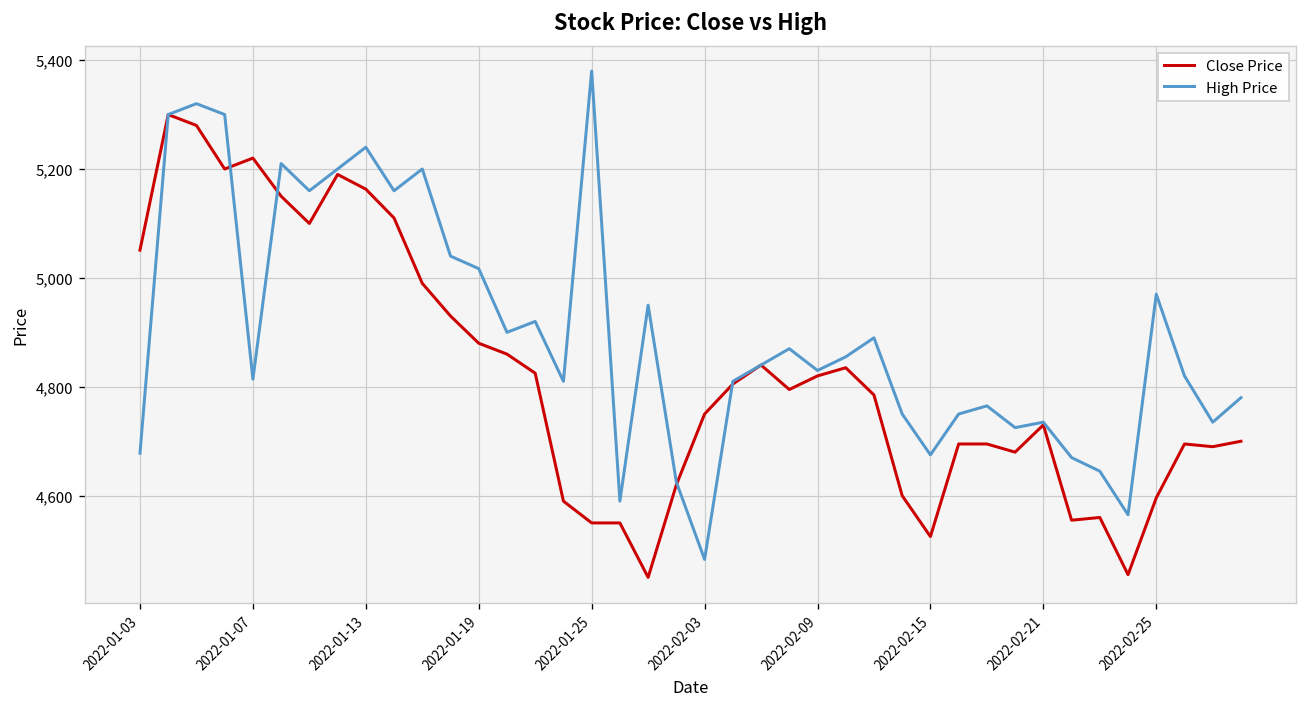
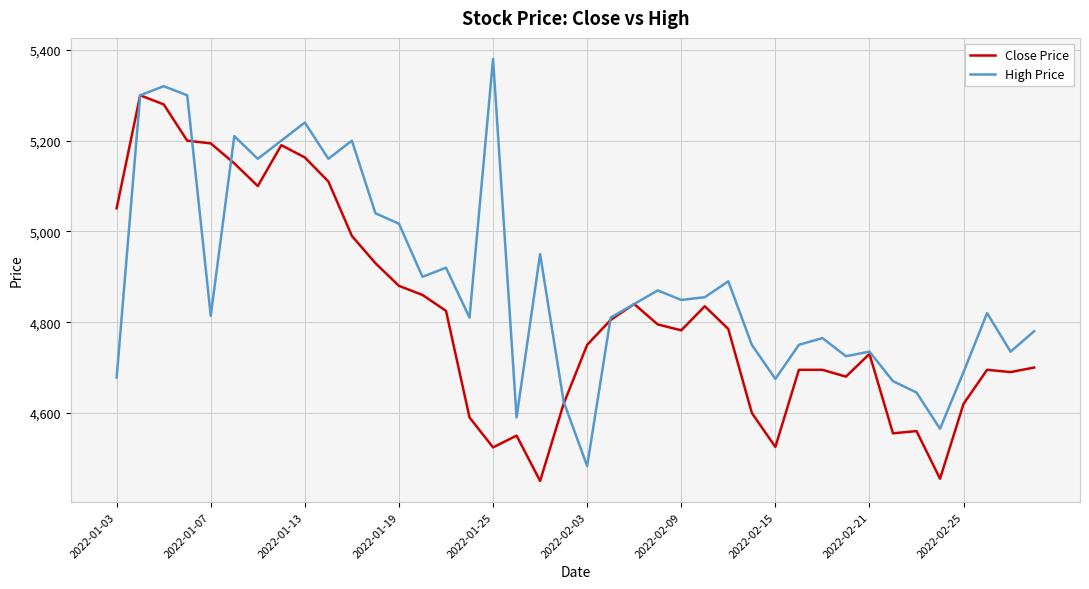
Close Price, 2022-01-07: 5,220 -> 5,190
Close Price, 2022-01-25: 4,550 -> 4,520
Close Price, 2022-02-09: 4,820 -> 4,780
High Price, 2022-02-09: 4,830 -> 4,850
Close Price, 2022-02-25: 4,600 -> 4,620
High Price, 2022-02-25: 4,970 -> 4,690
